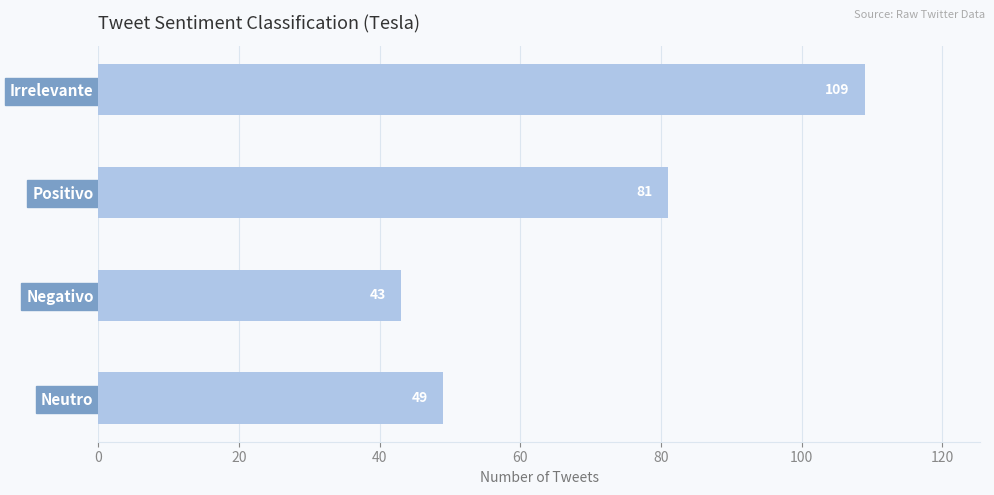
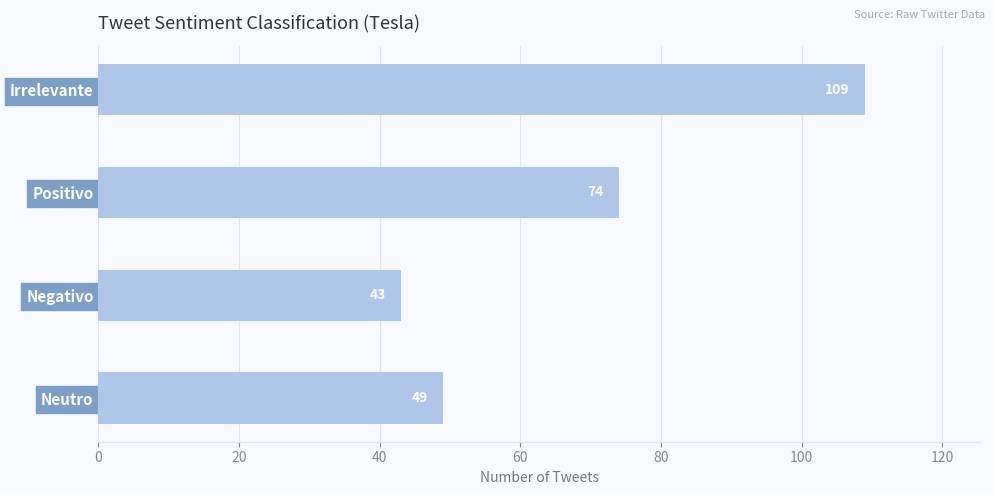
Positivo: 81 -> 74
